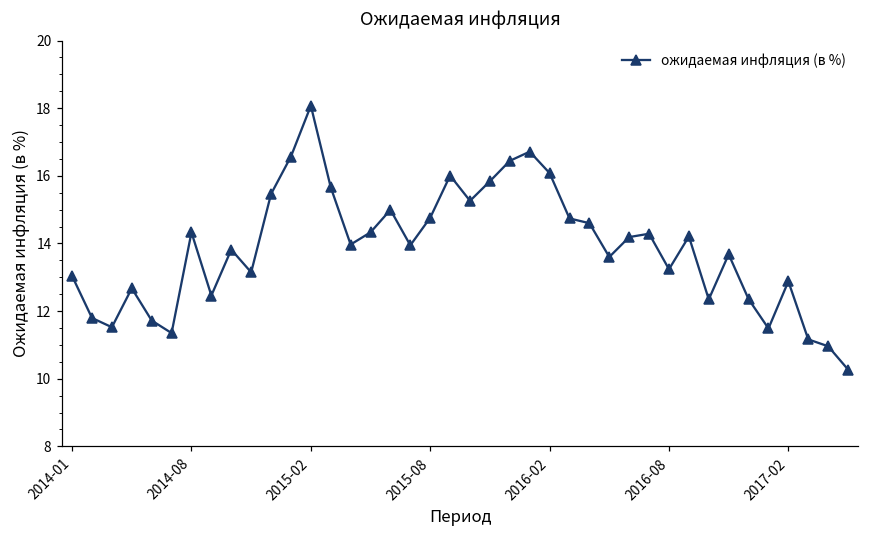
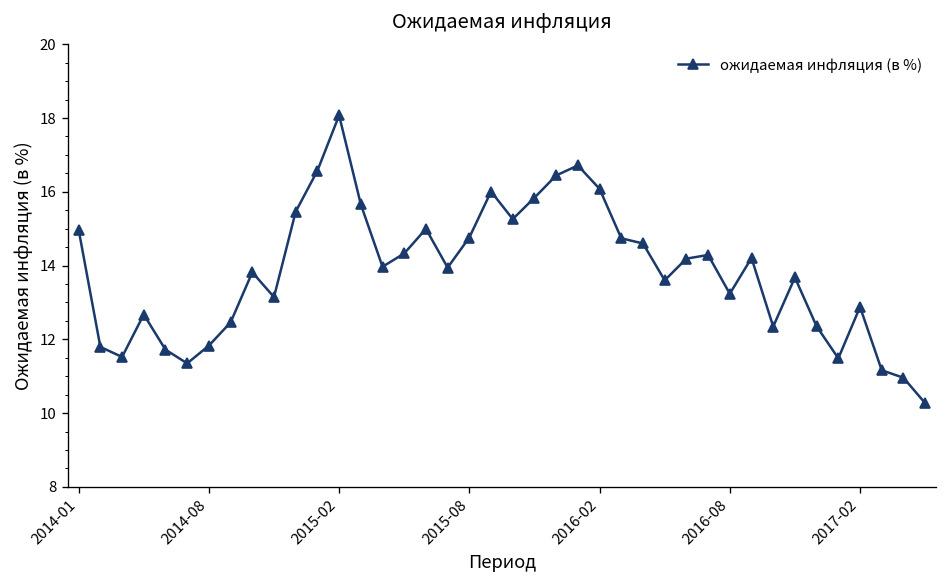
2014-01: 13.0 -> 15.0
2014-08: 14.3 -> 11.8
